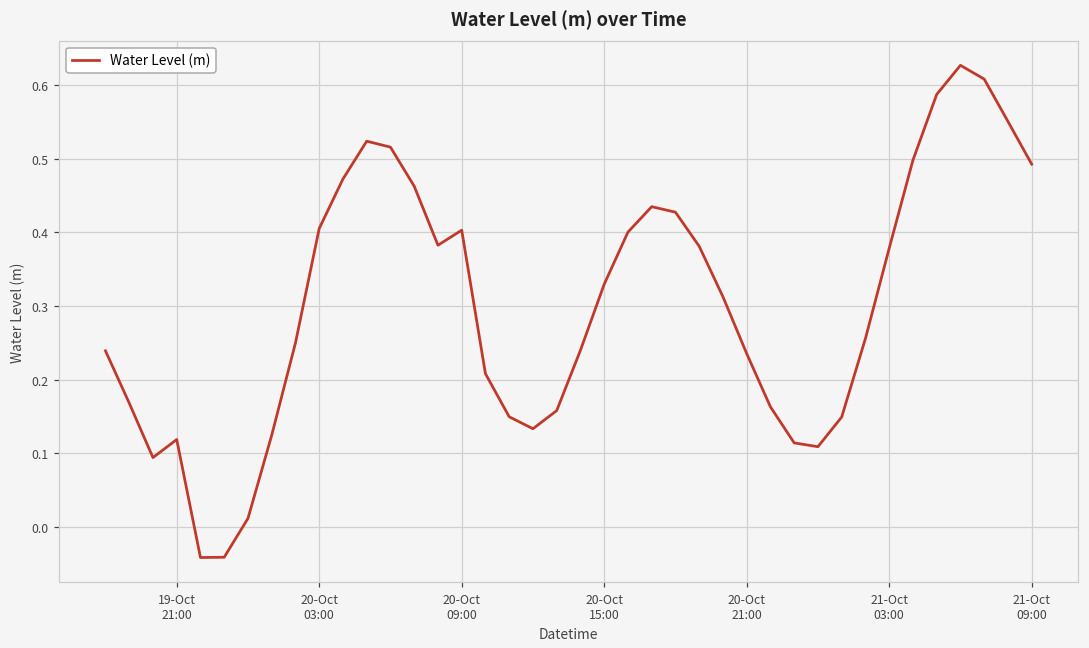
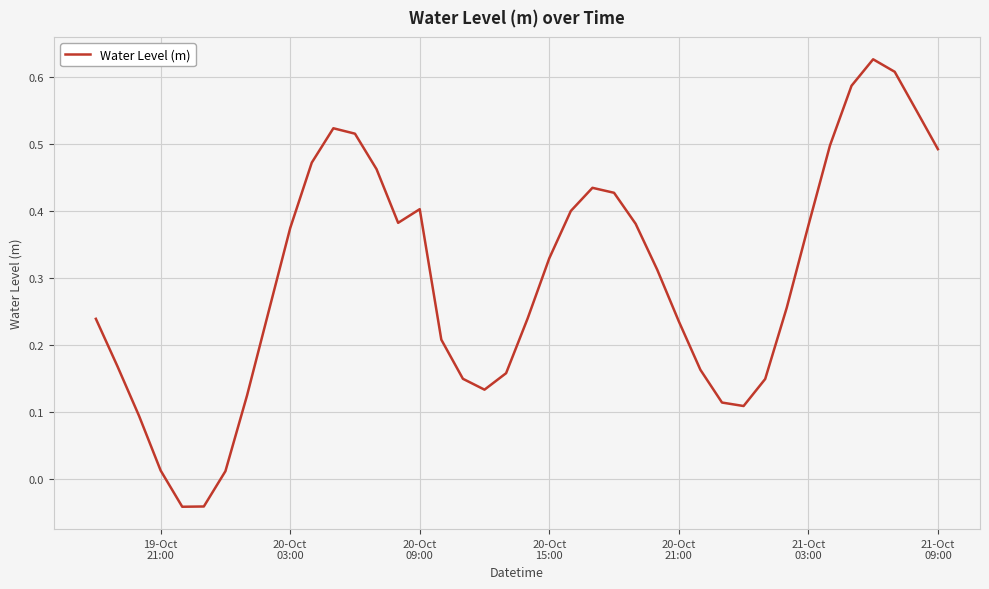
19-Oct 21:00: 0.12 -> 0.01
20-Oct 03:00: 0.41 -> 0.37
